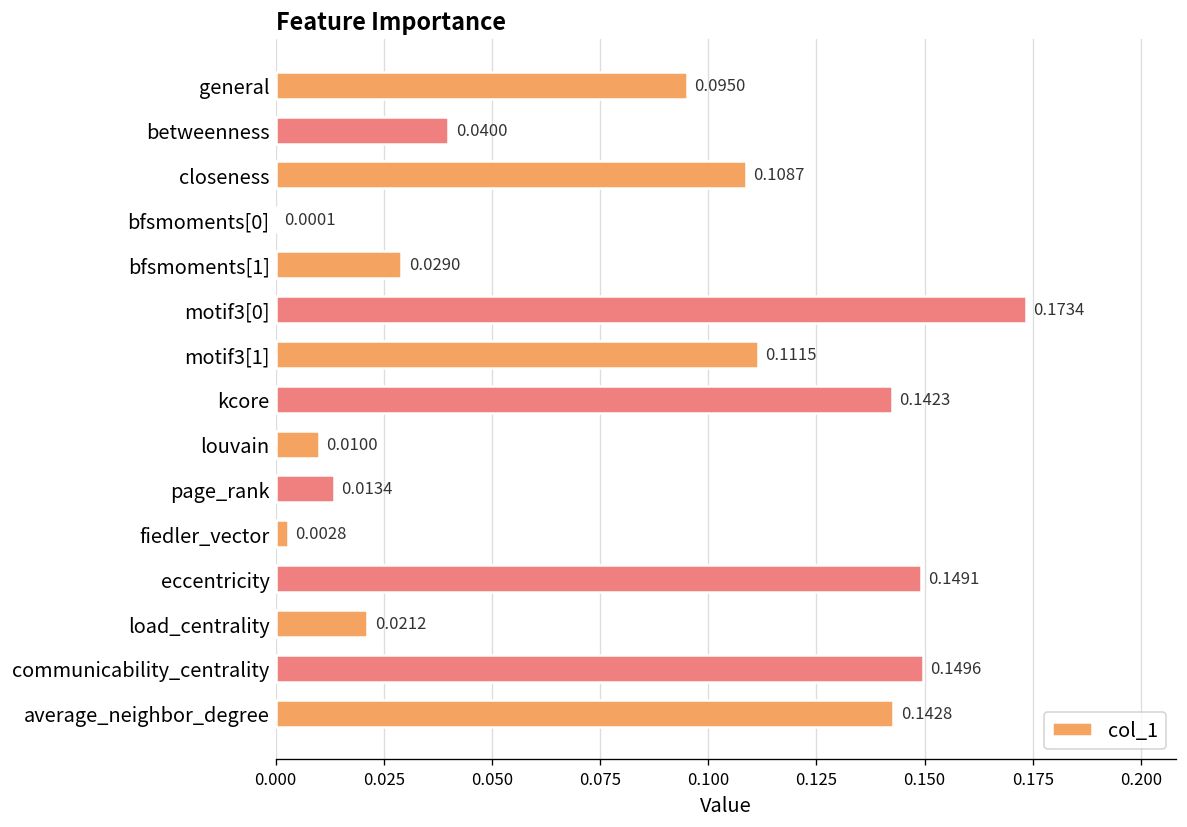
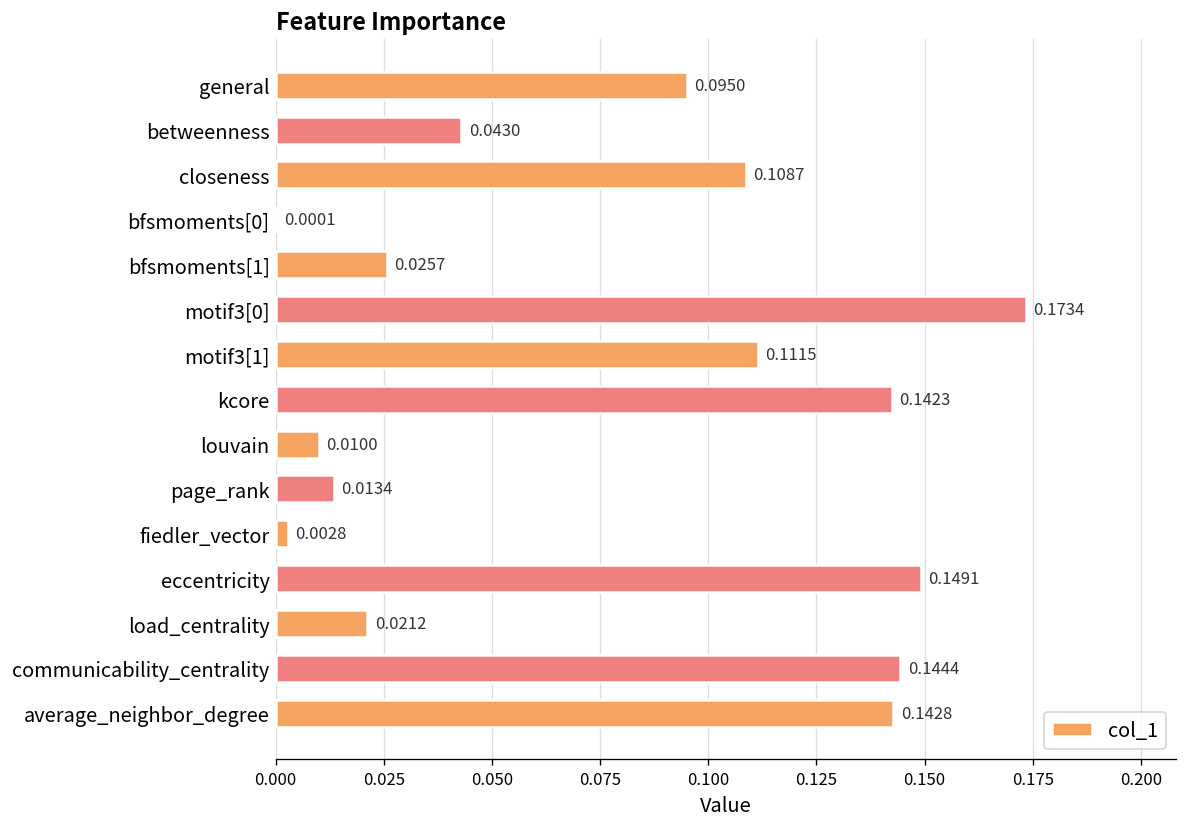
betweenness: 0.0400 -> 0.0430
bfsmoments[1]: 0.0290 -> 0.0257
communicability_centrality: 0.1496 -> 0.1444
